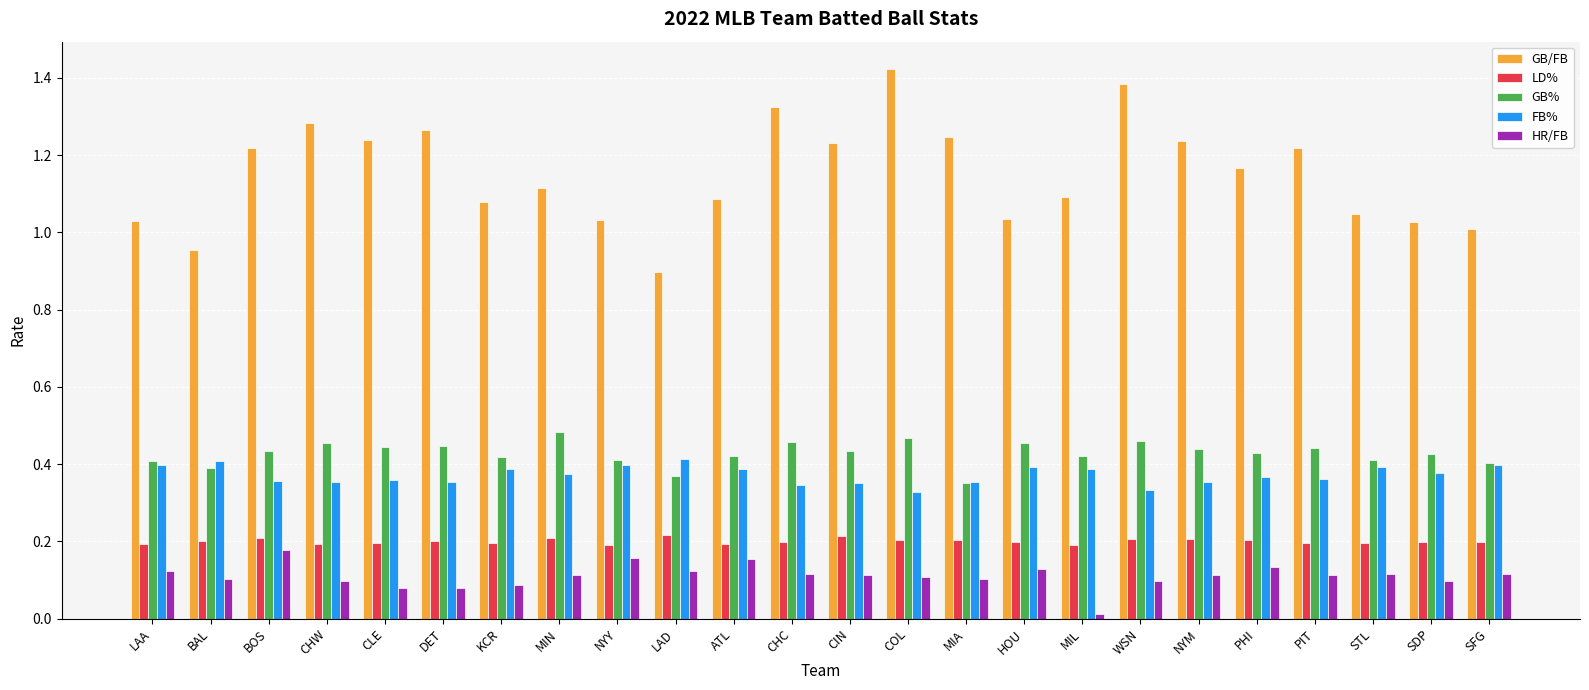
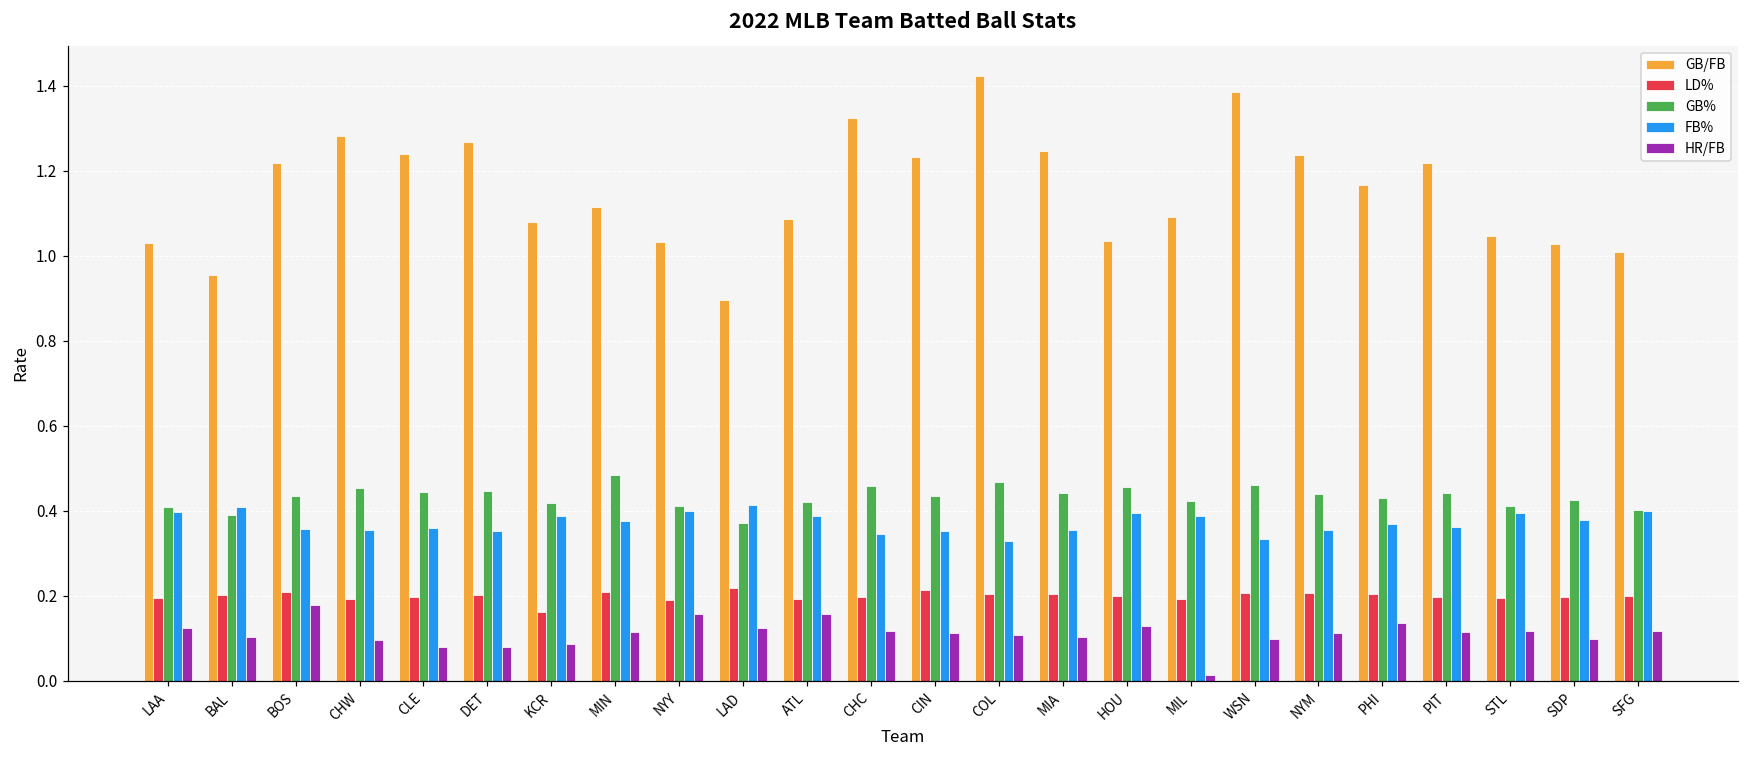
LD%, KCR: 0.20 -> 0.16
GB%, MIA: 0.35 -> 0.44
